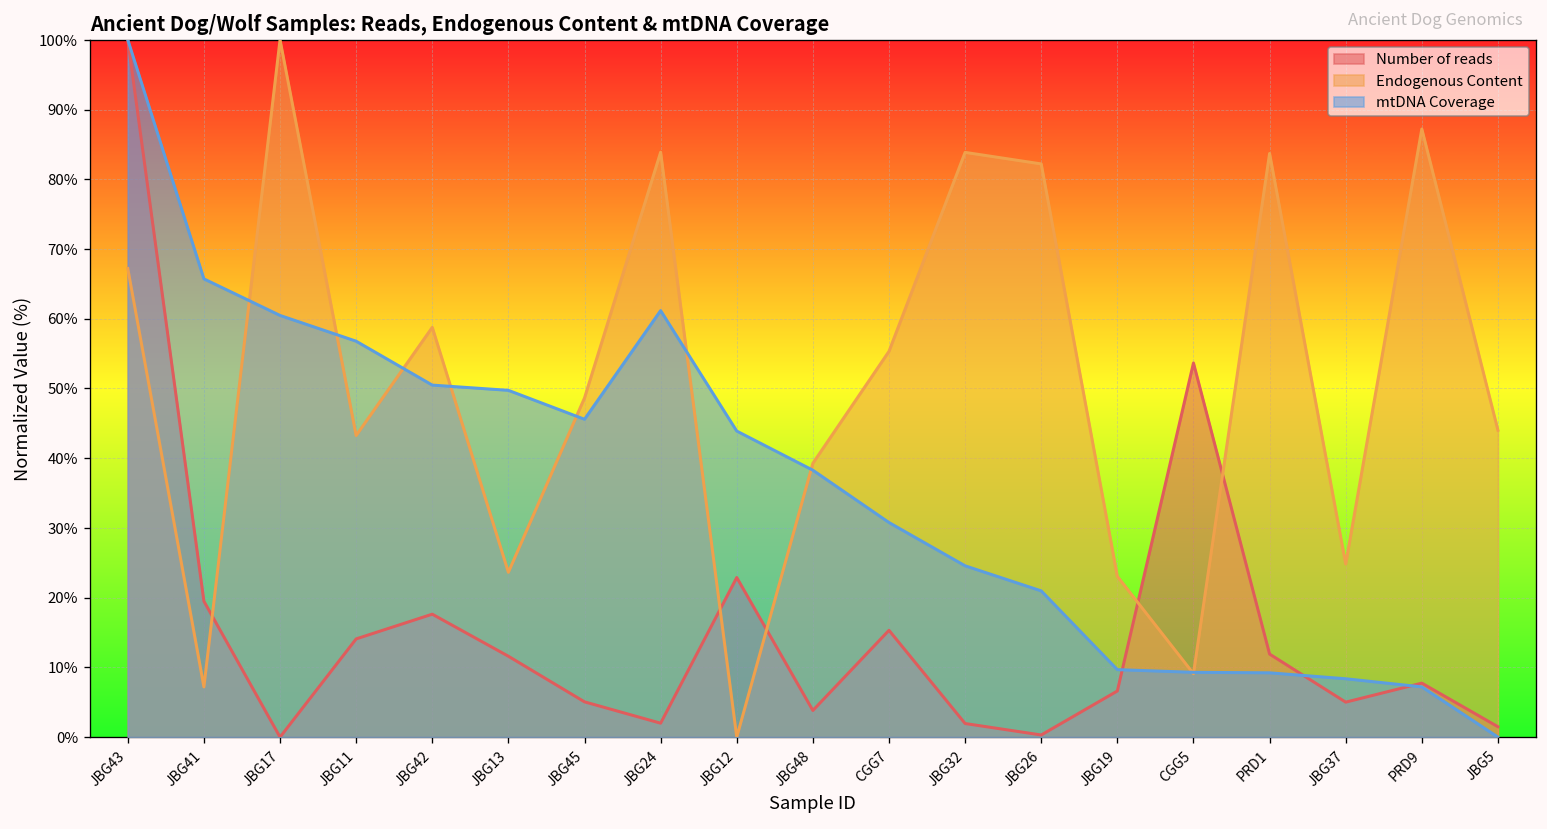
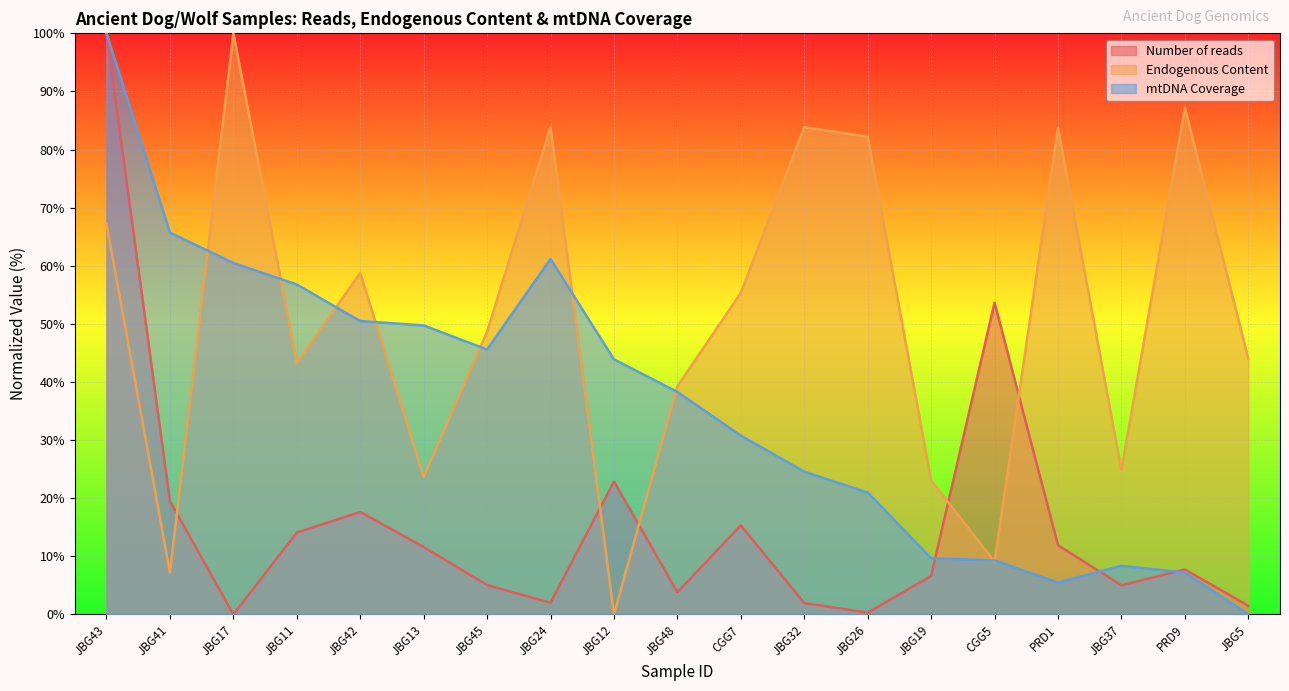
mtDNA Coverage, PRD1: 9% -> 5%
